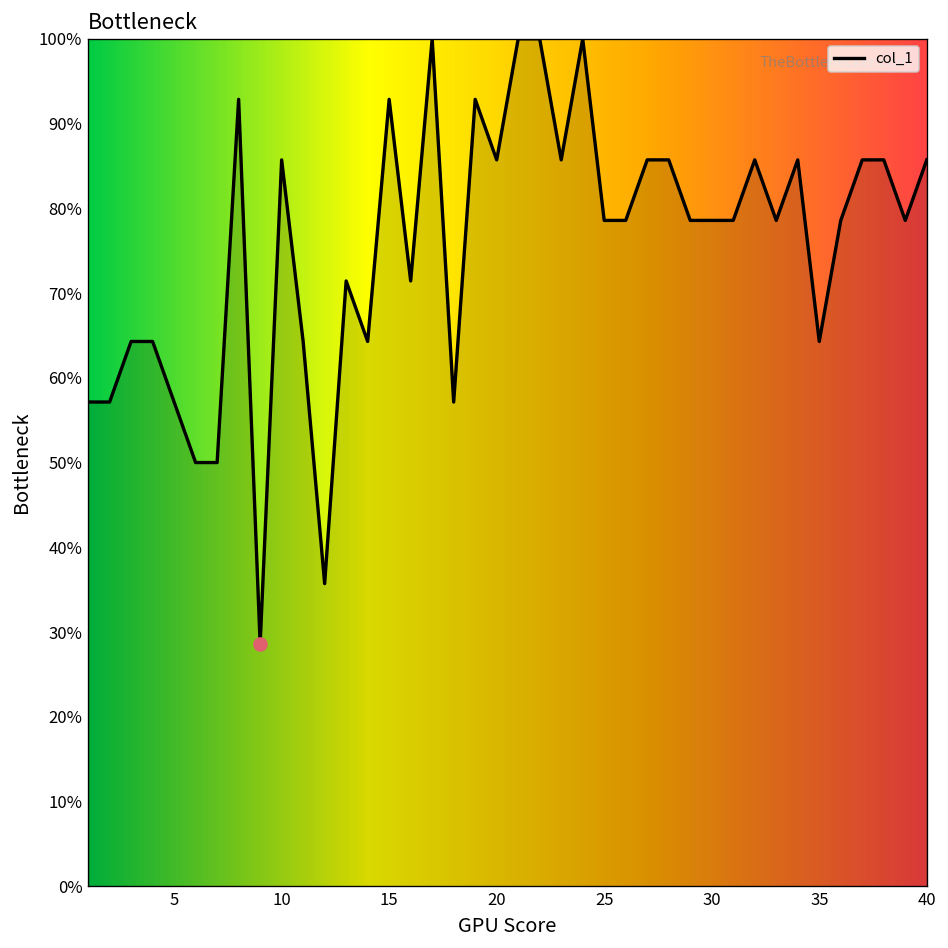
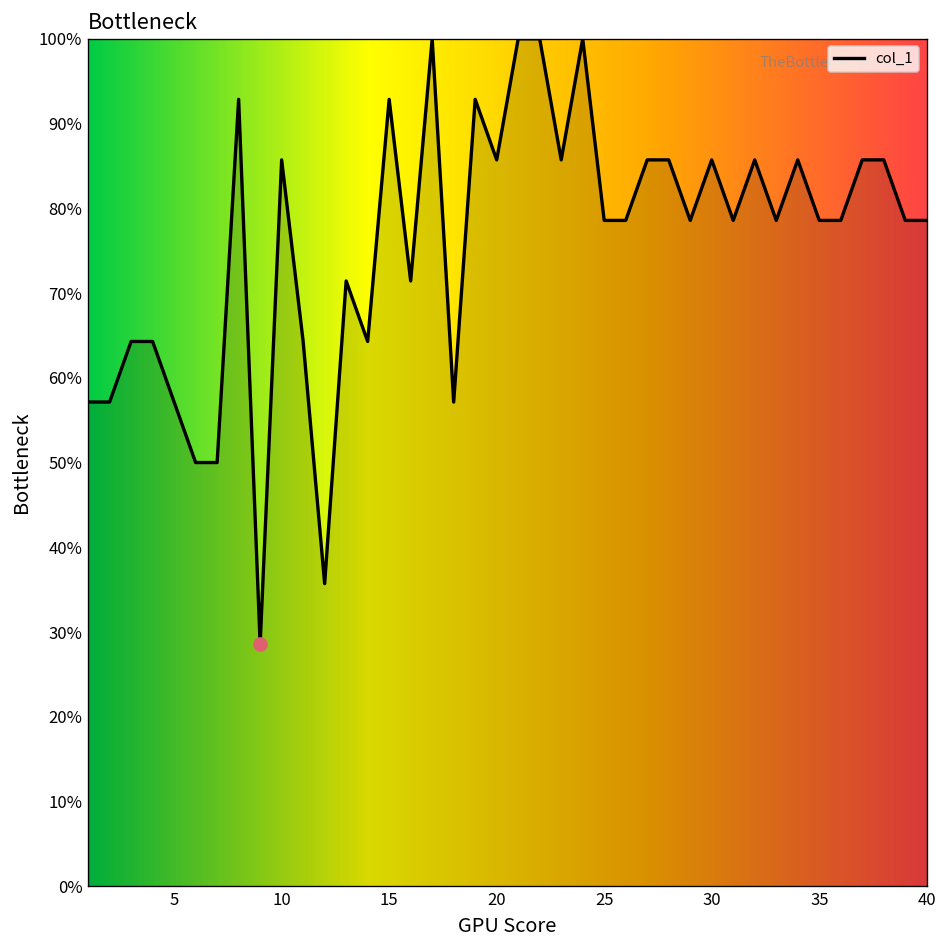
col_1, 30: 79% -> 86%
col_1, 35: 64% -> 79%
col_1, 40: 86% -> 79%
